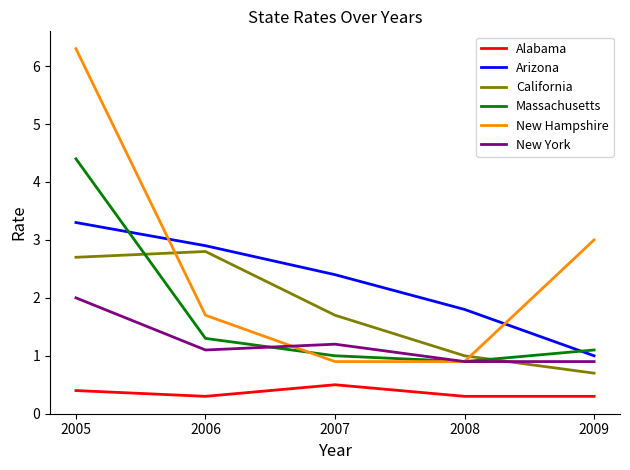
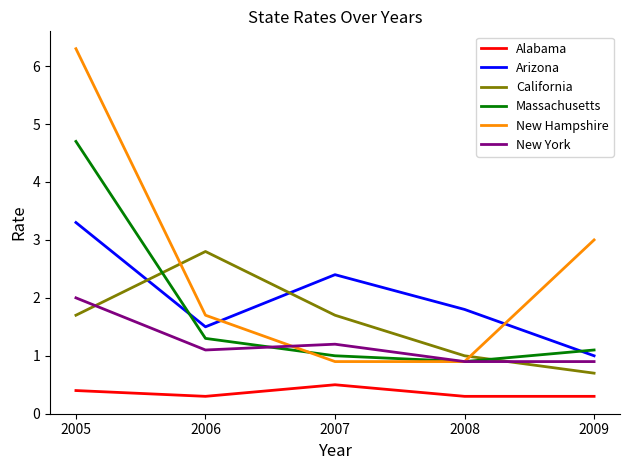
California, 2005: 2.7 -> 1.7
Massachusetts, 2005: 4.4 -> 4.7
Arizona, 2006: 2.9 -> 1.5
